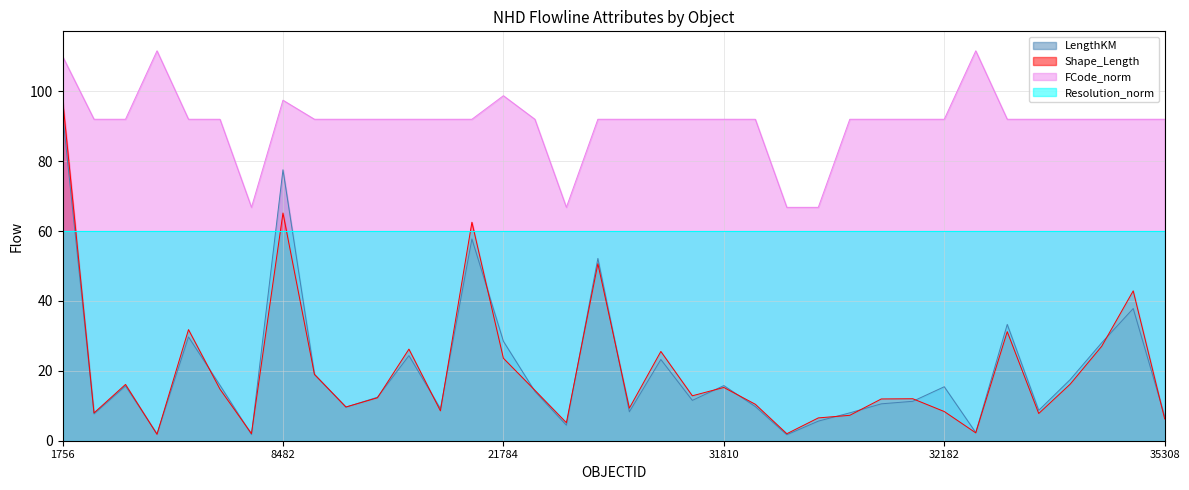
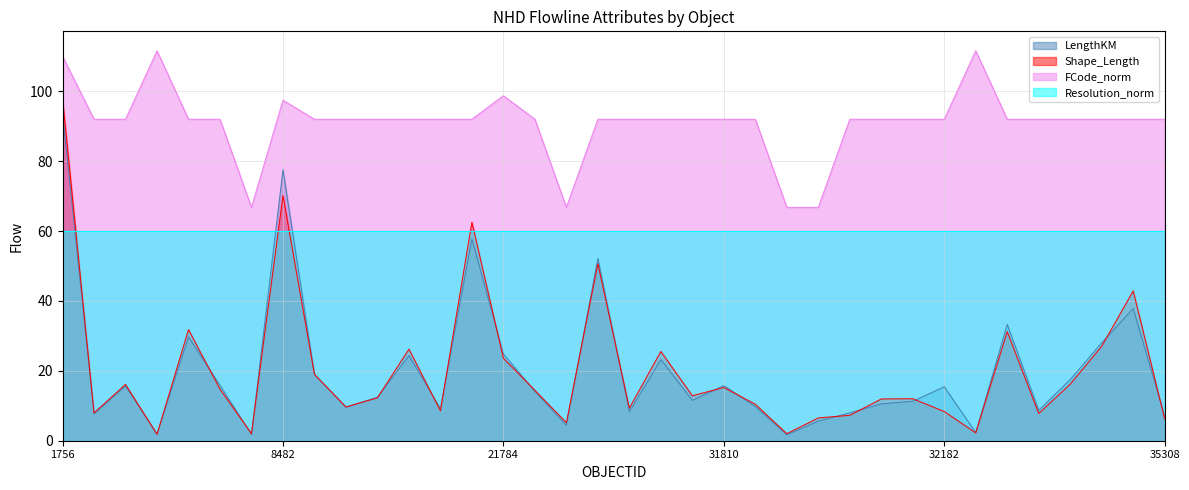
Shape_Length, 8482: 65 -> 70
LengthKM, 21784: 28 -> 25
